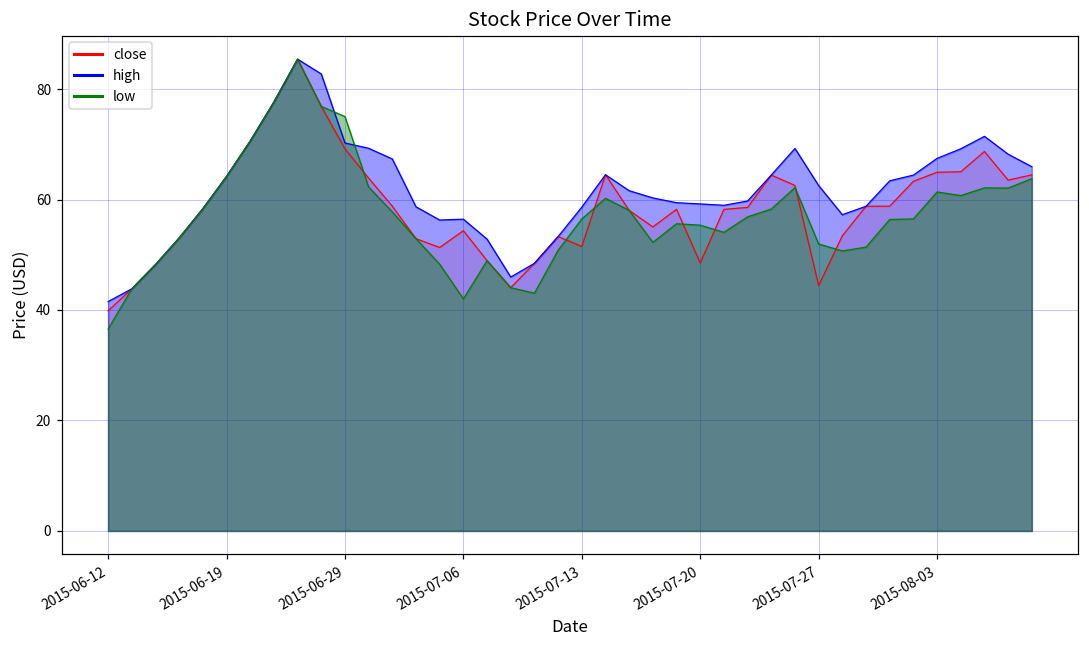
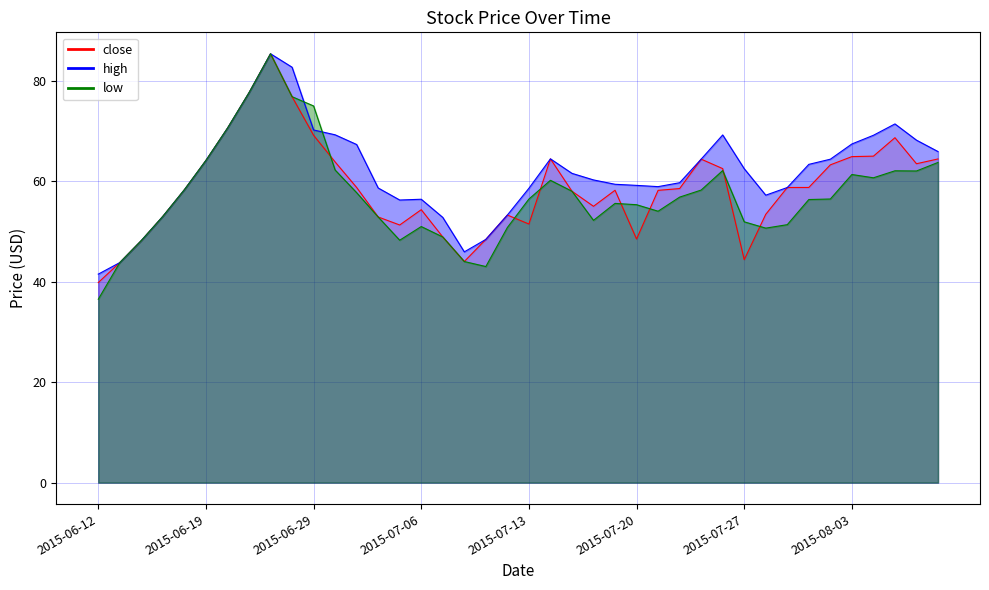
low, 2015-07-06: 42 -> 51
